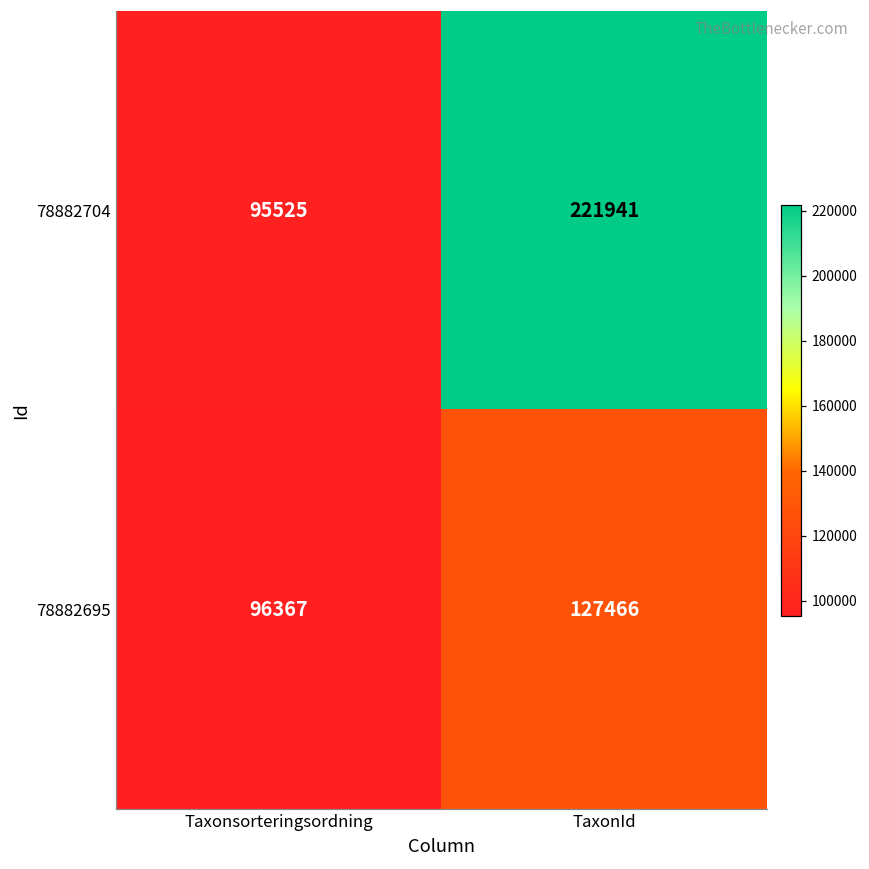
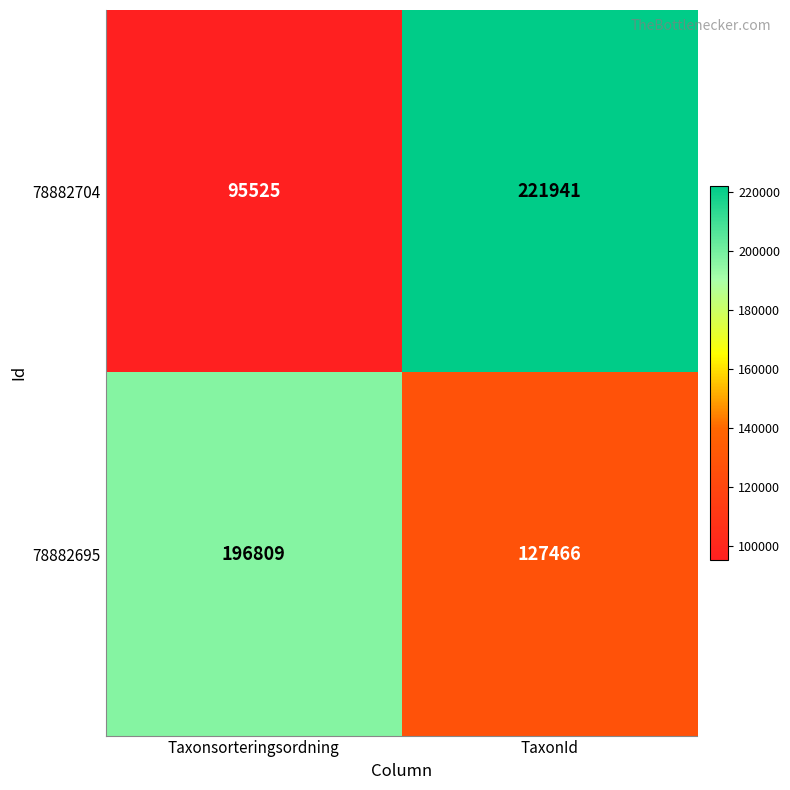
78882695, Taxonsorteringsordning: 96367 -> 196809
